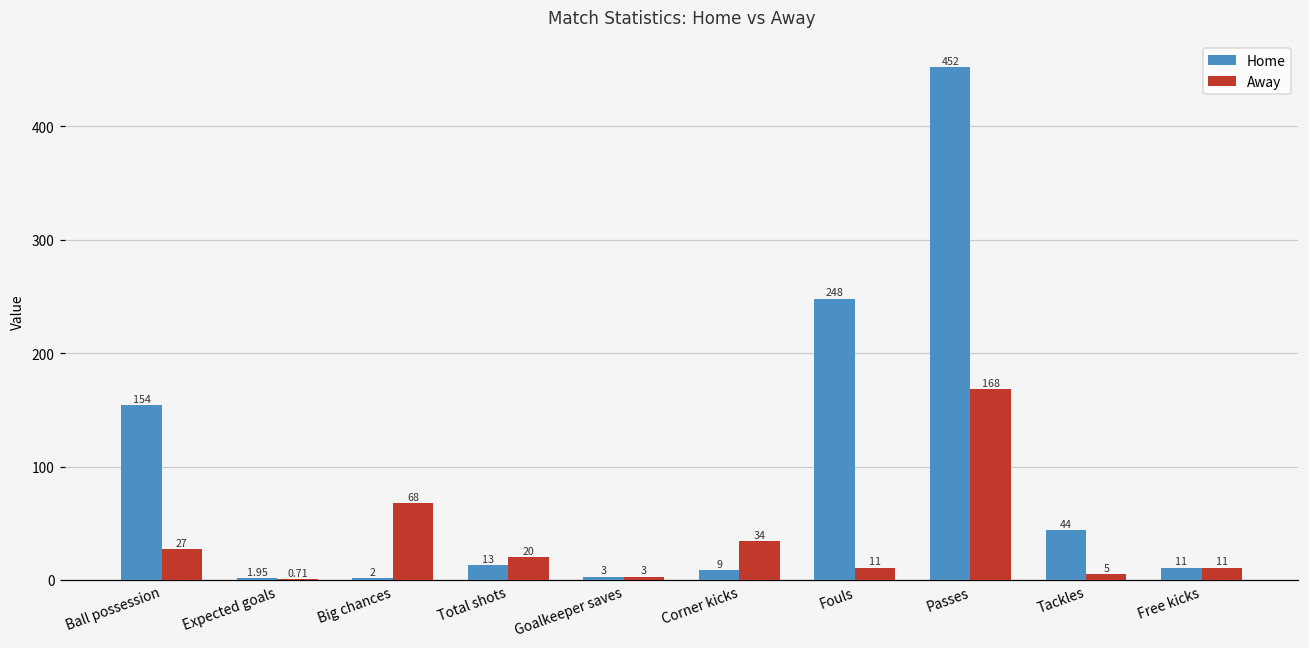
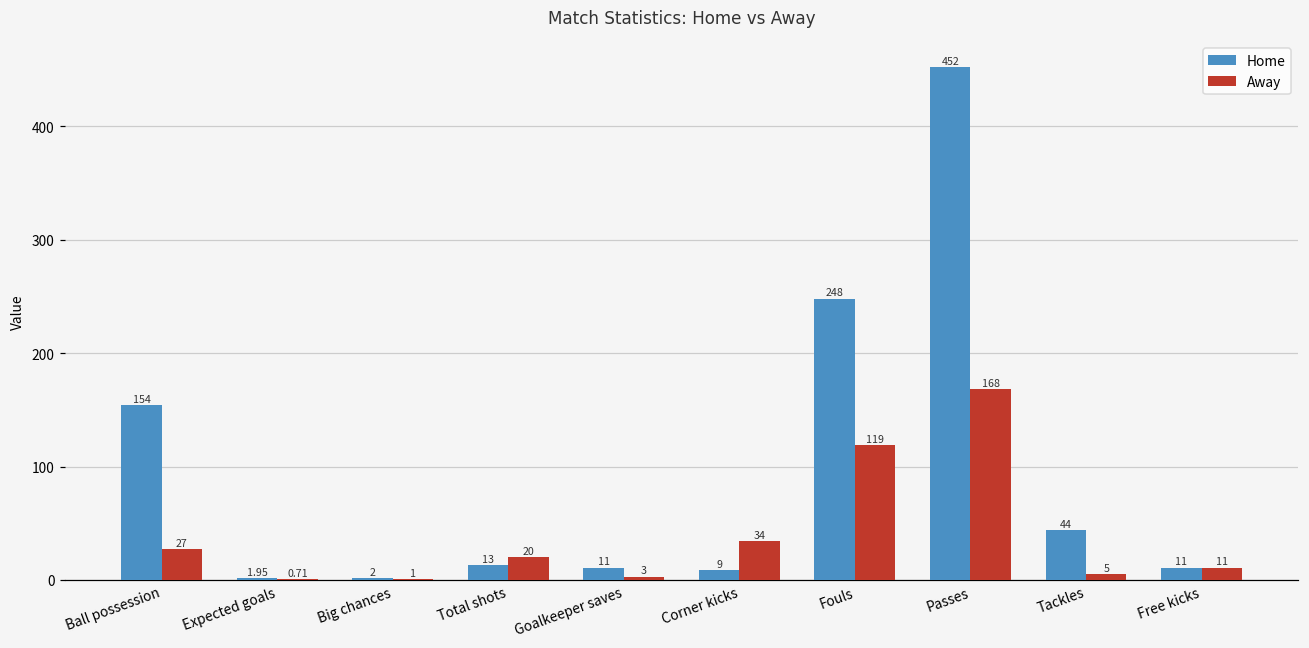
Away, Big chances: 68 -> 1
Home, Goalkeeper saves: 3 -> 11
Away, Fouls: 11 -> 119
